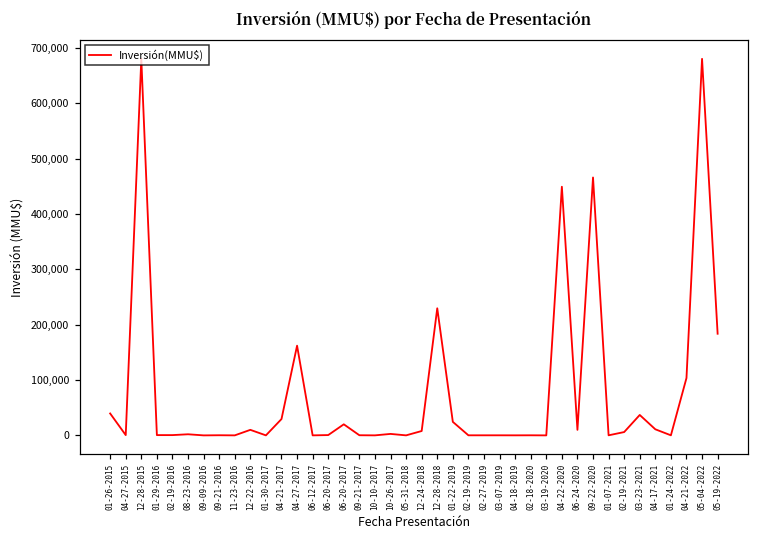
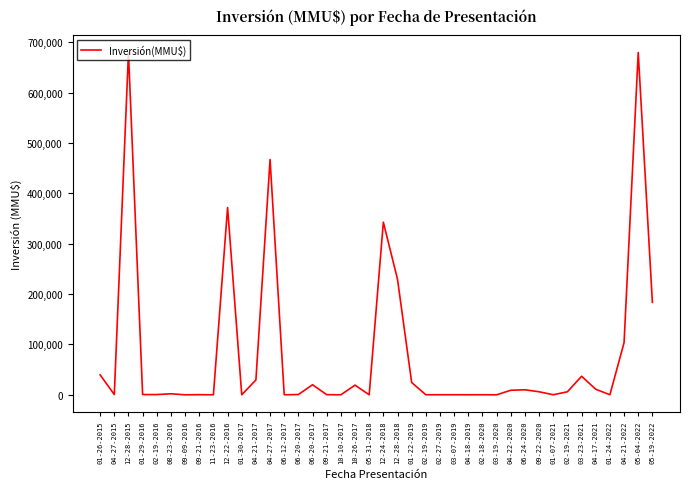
12-22-2016: 10,000 -> 370,000
04-27-2017: 160,000 -> 470,000
10-26-2017: 0 -> 20,000
12-24-2018: 10,000 -> 340,000
04-22-2020: 450,000 -> 10,000
09-22-2020: 470,000 -> 10,000
